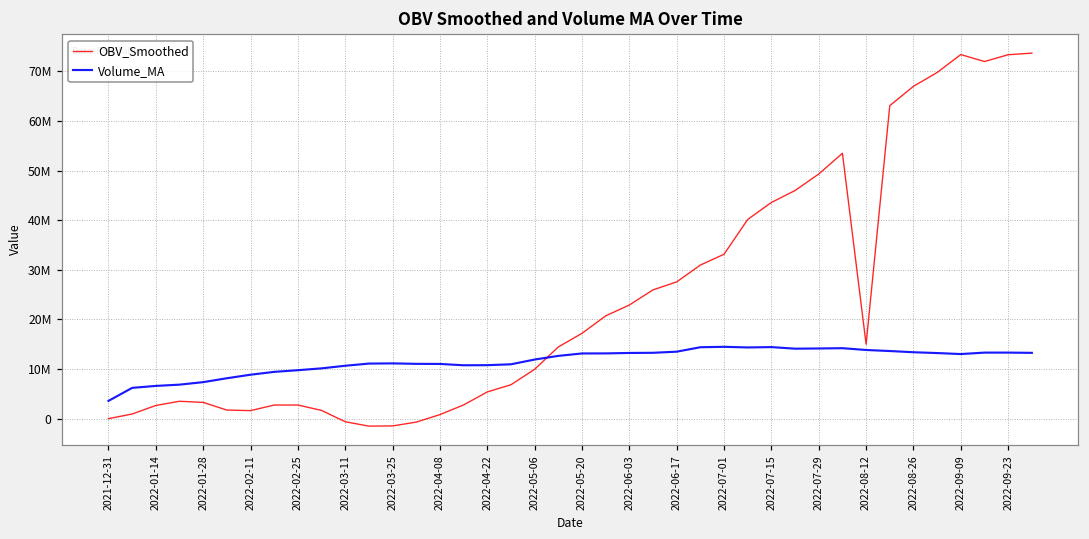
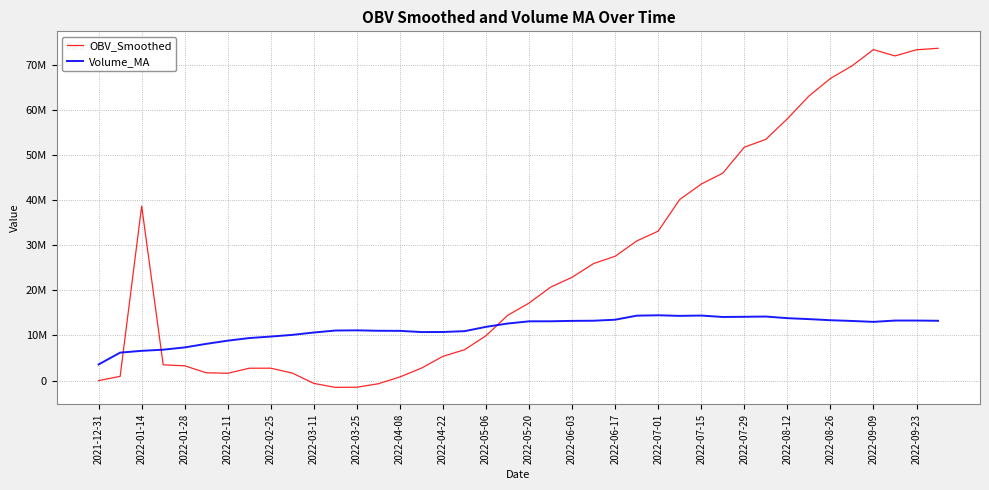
OBV_Smoothed, 2022-01-14: 3000000 -> 39000000
OBV_Smoothed, 2022-07-29: 49000000 -> 52000000
OBV_Smoothed, 2022-08-12: 15000000 -> 58000000
